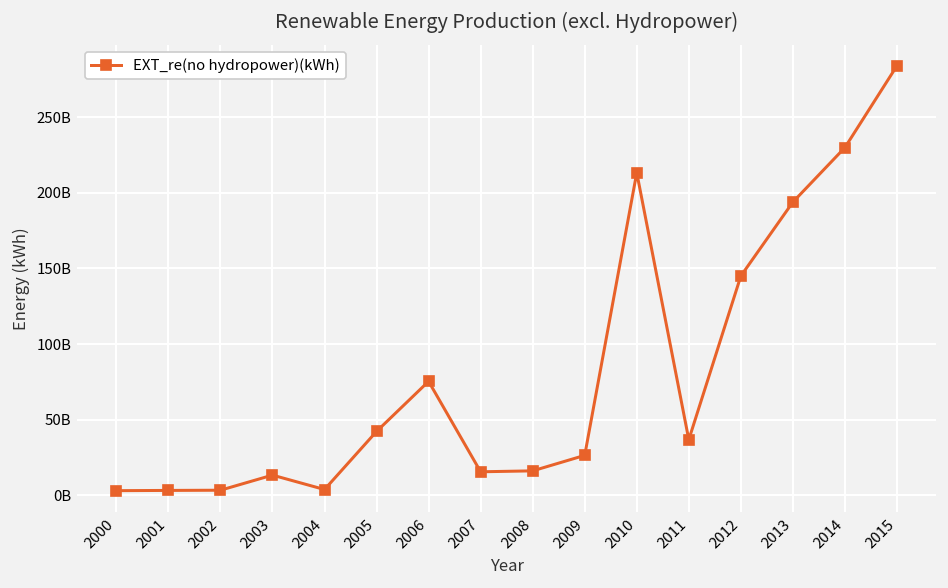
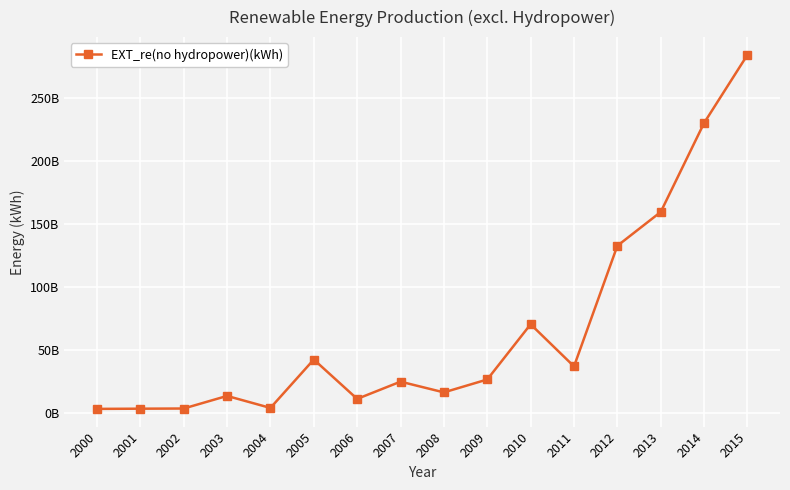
2006: 75000000000 -> 11000000000
2007: 16000000000 -> 25000000000
2010: 213000000000 -> 70000000000
2012: 145000000000 -> 132000000000
2013: 194000000000 -> 159000000000
